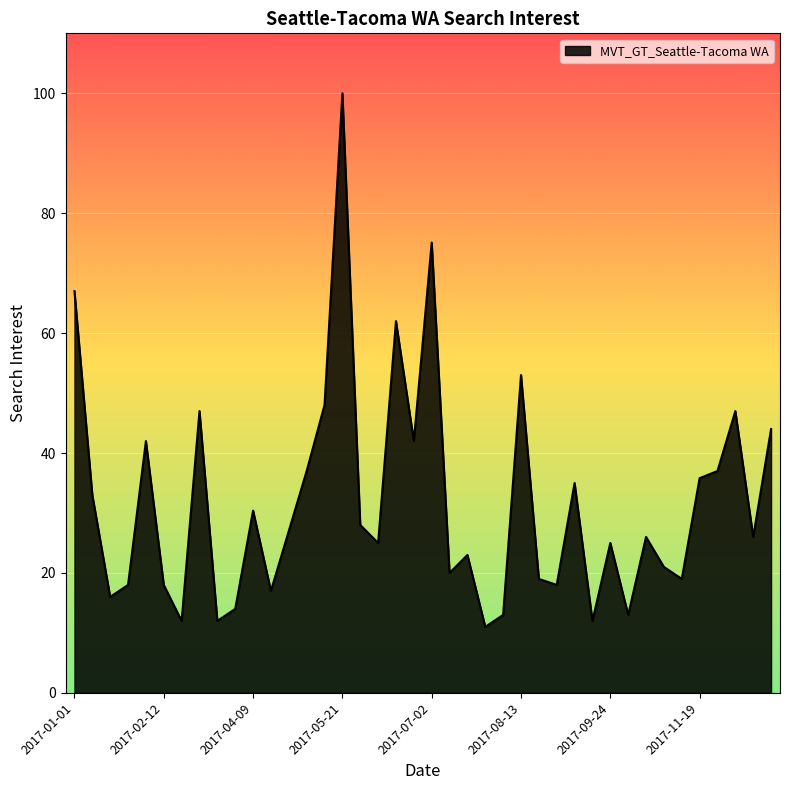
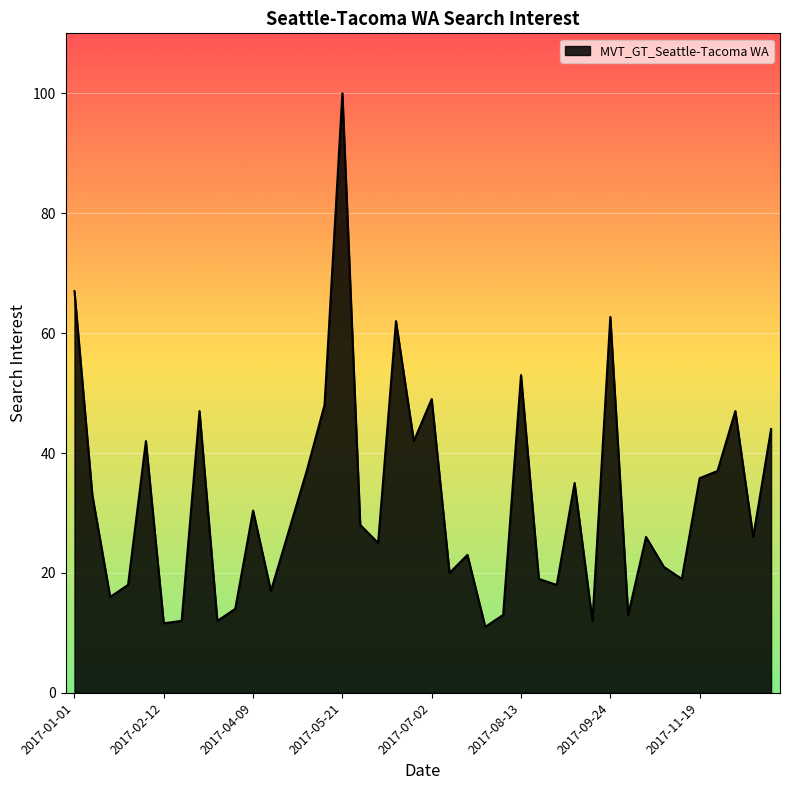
2017-02-12: 18 -> 12
2017-07-02: 75 -> 49
2017-09-24: 25 -> 63
